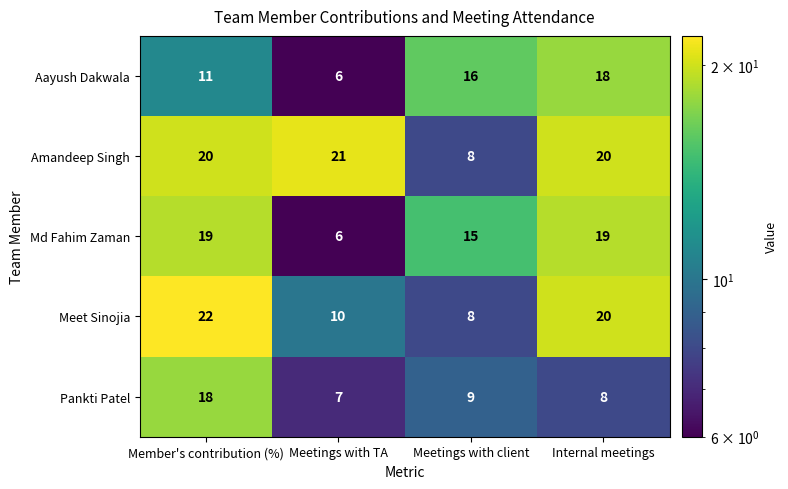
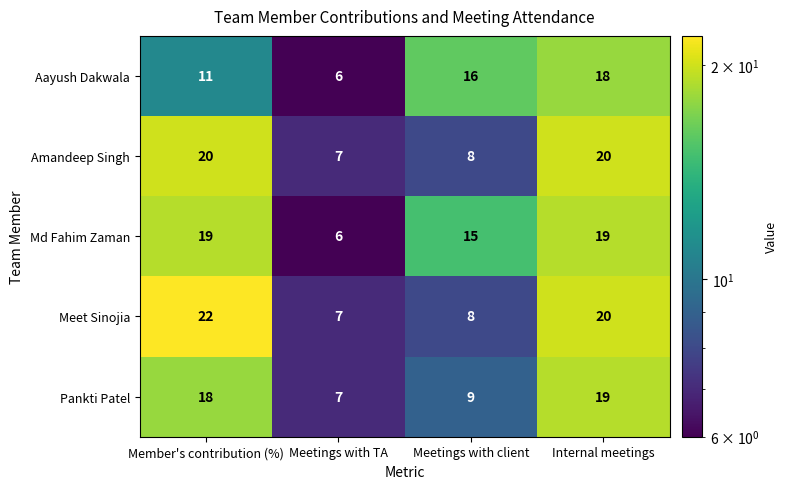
Amandeep Singh, Meetings with TA: 21 -> 7
Meet Sinojia, Meetings with TA: 10 -> 7
Pankti Patel, Internal meetings: 8 -> 19
